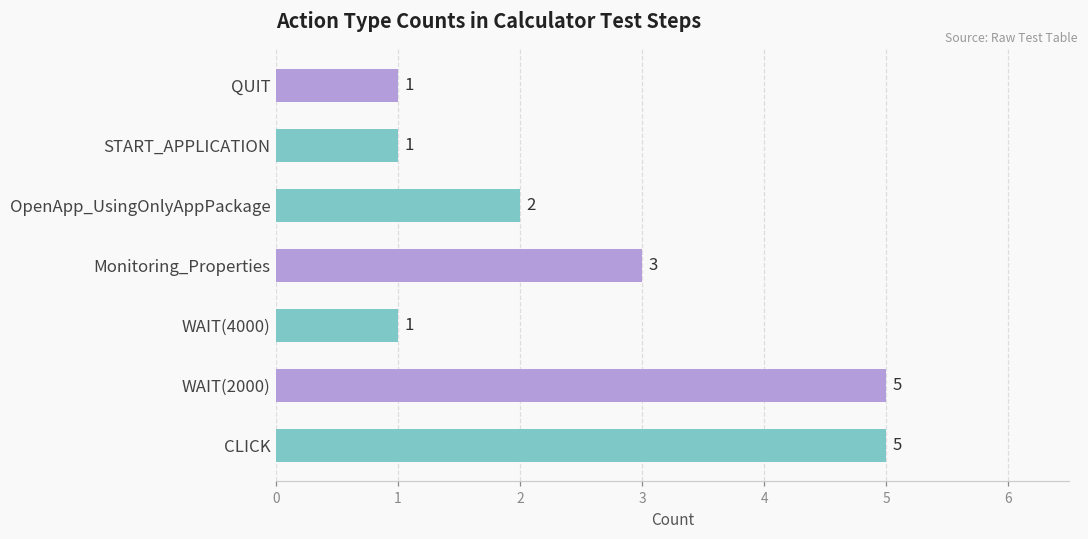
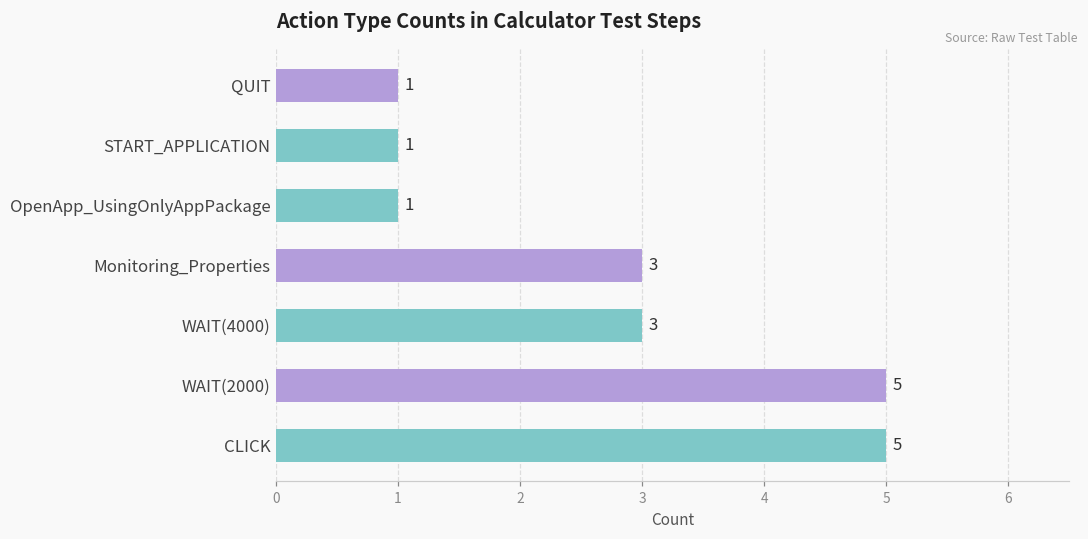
OpenApp_UsingOnlyAppPackage: 2 -> 1
WAIT(4000): 1 -> 3
